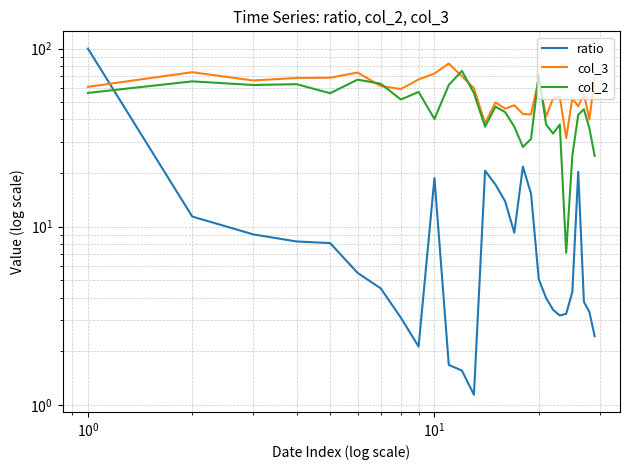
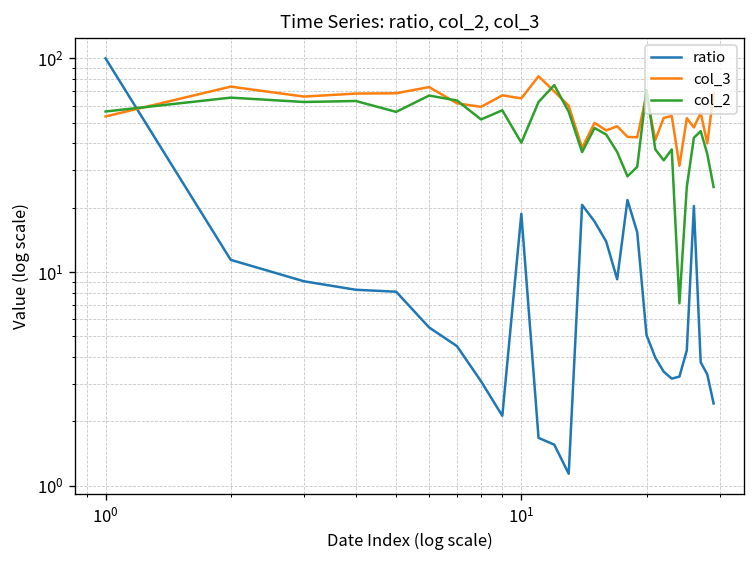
col_3, 10^0: 61 -> 53
col_3, 10^1: 73 -> 65
